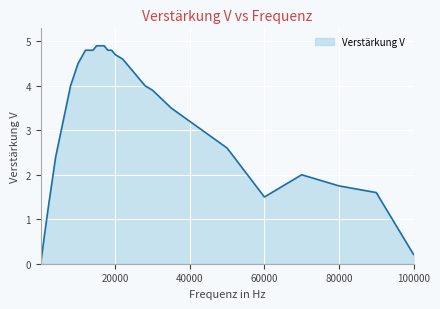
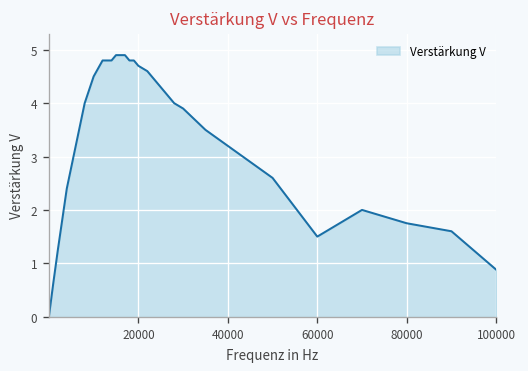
100000: 0.2 -> 0.9
